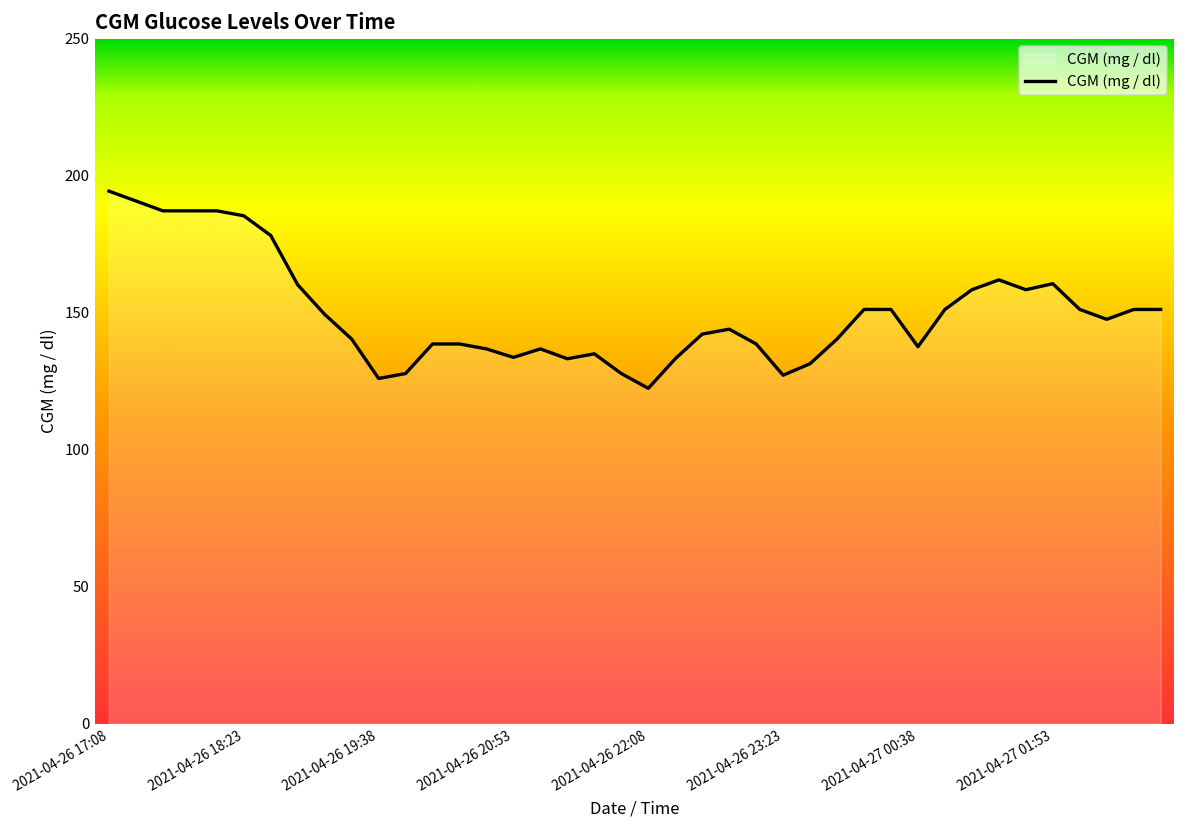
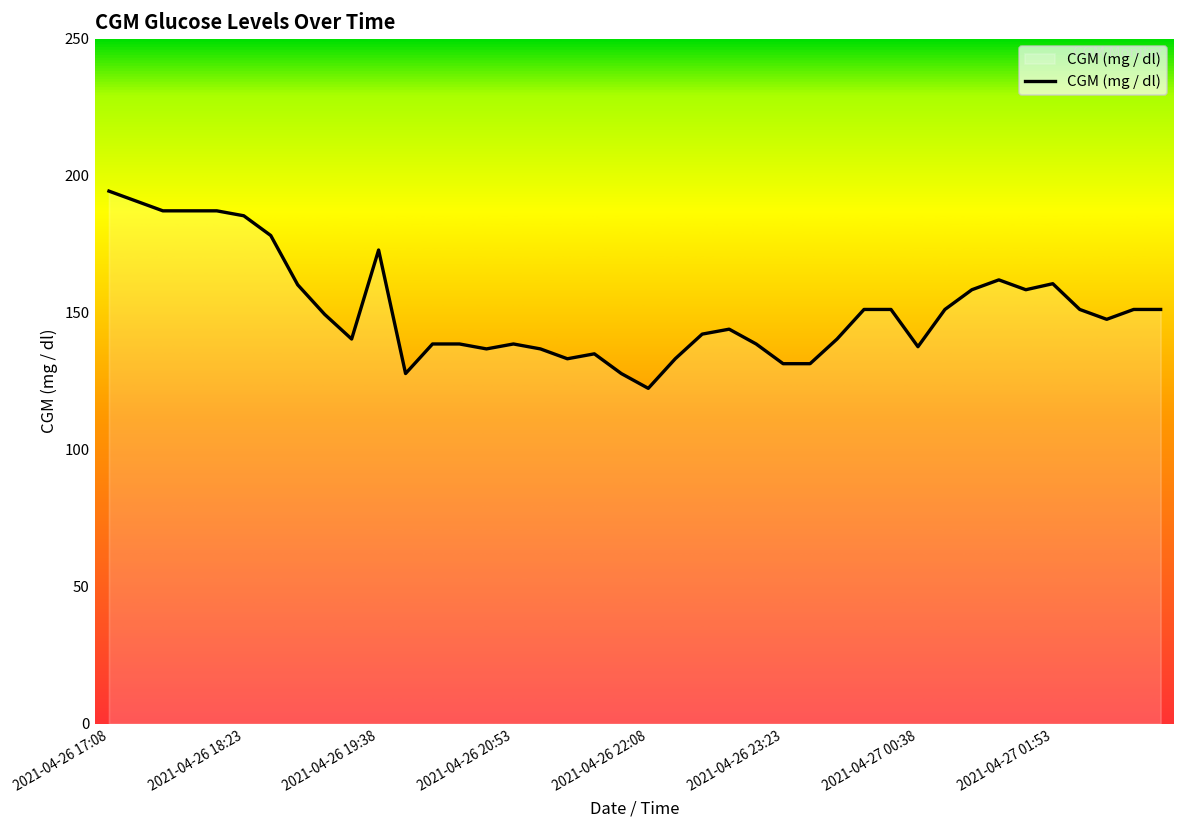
2021-04-26 19:38: 126 -> 173
2021-04-26 20:53: 134 -> 139
2021-04-26 23:23: 127 -> 131
